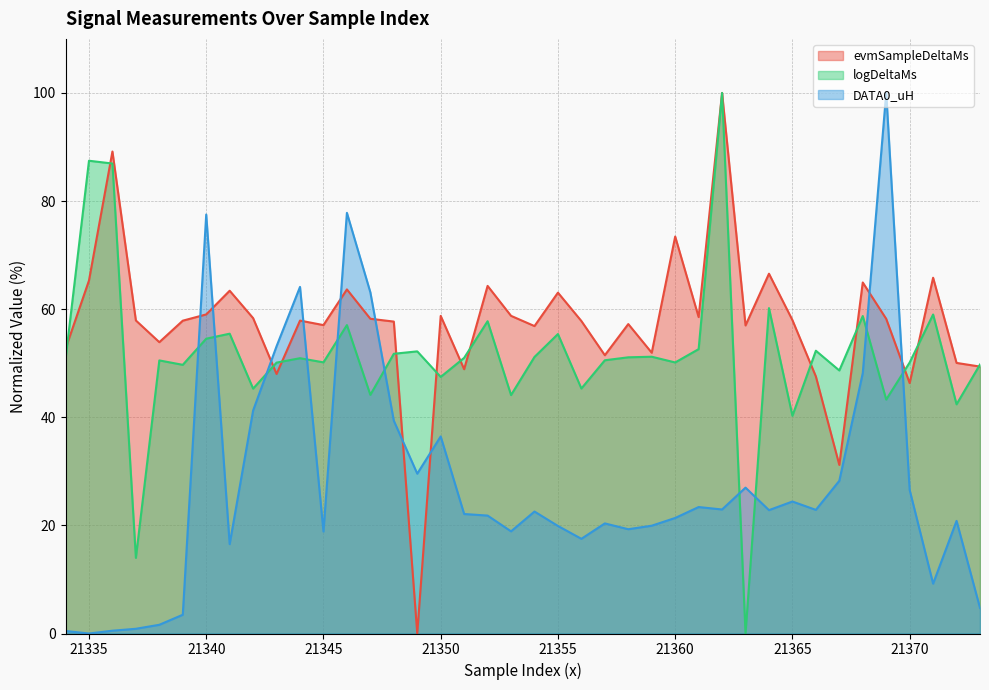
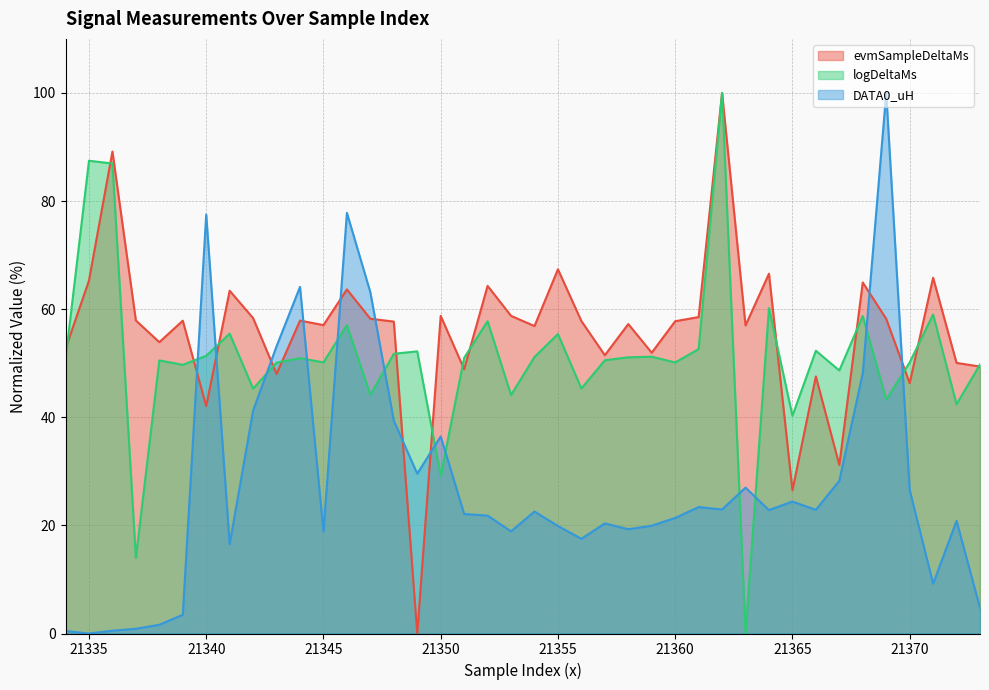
evmSampleDeltaMs, 21340: 59 -> 42
logDeltaMs, 21340: 55 -> 51
logDeltaMs, 21350: 47 -> 29
evmSampleDeltaMs, 21355: 63 -> 67
evmSampleDeltaMs, 21360: 73 -> 58
evmSampleDeltaMs, 21365: 58 -> 26
